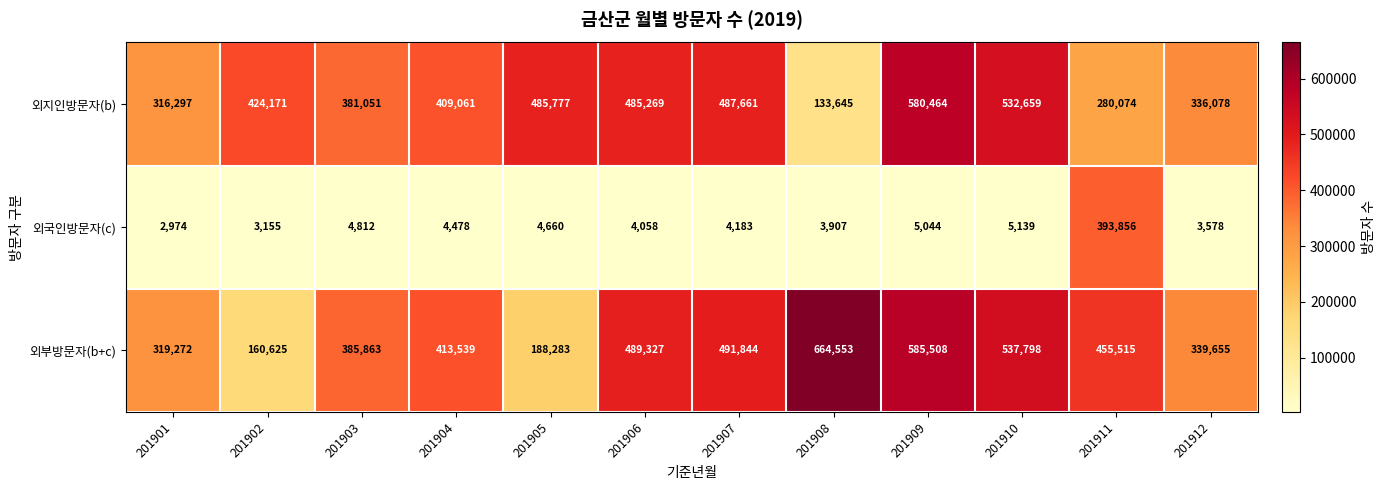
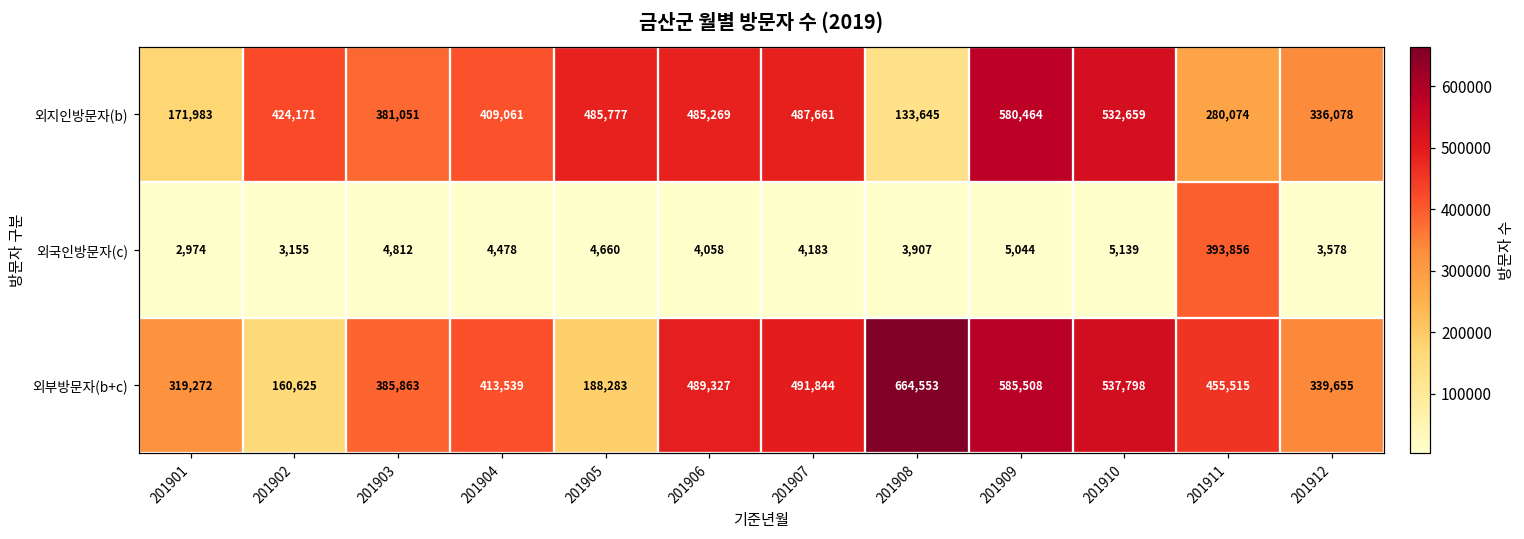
외지인방문자(b), 201901: 316,297 -> 171,983
